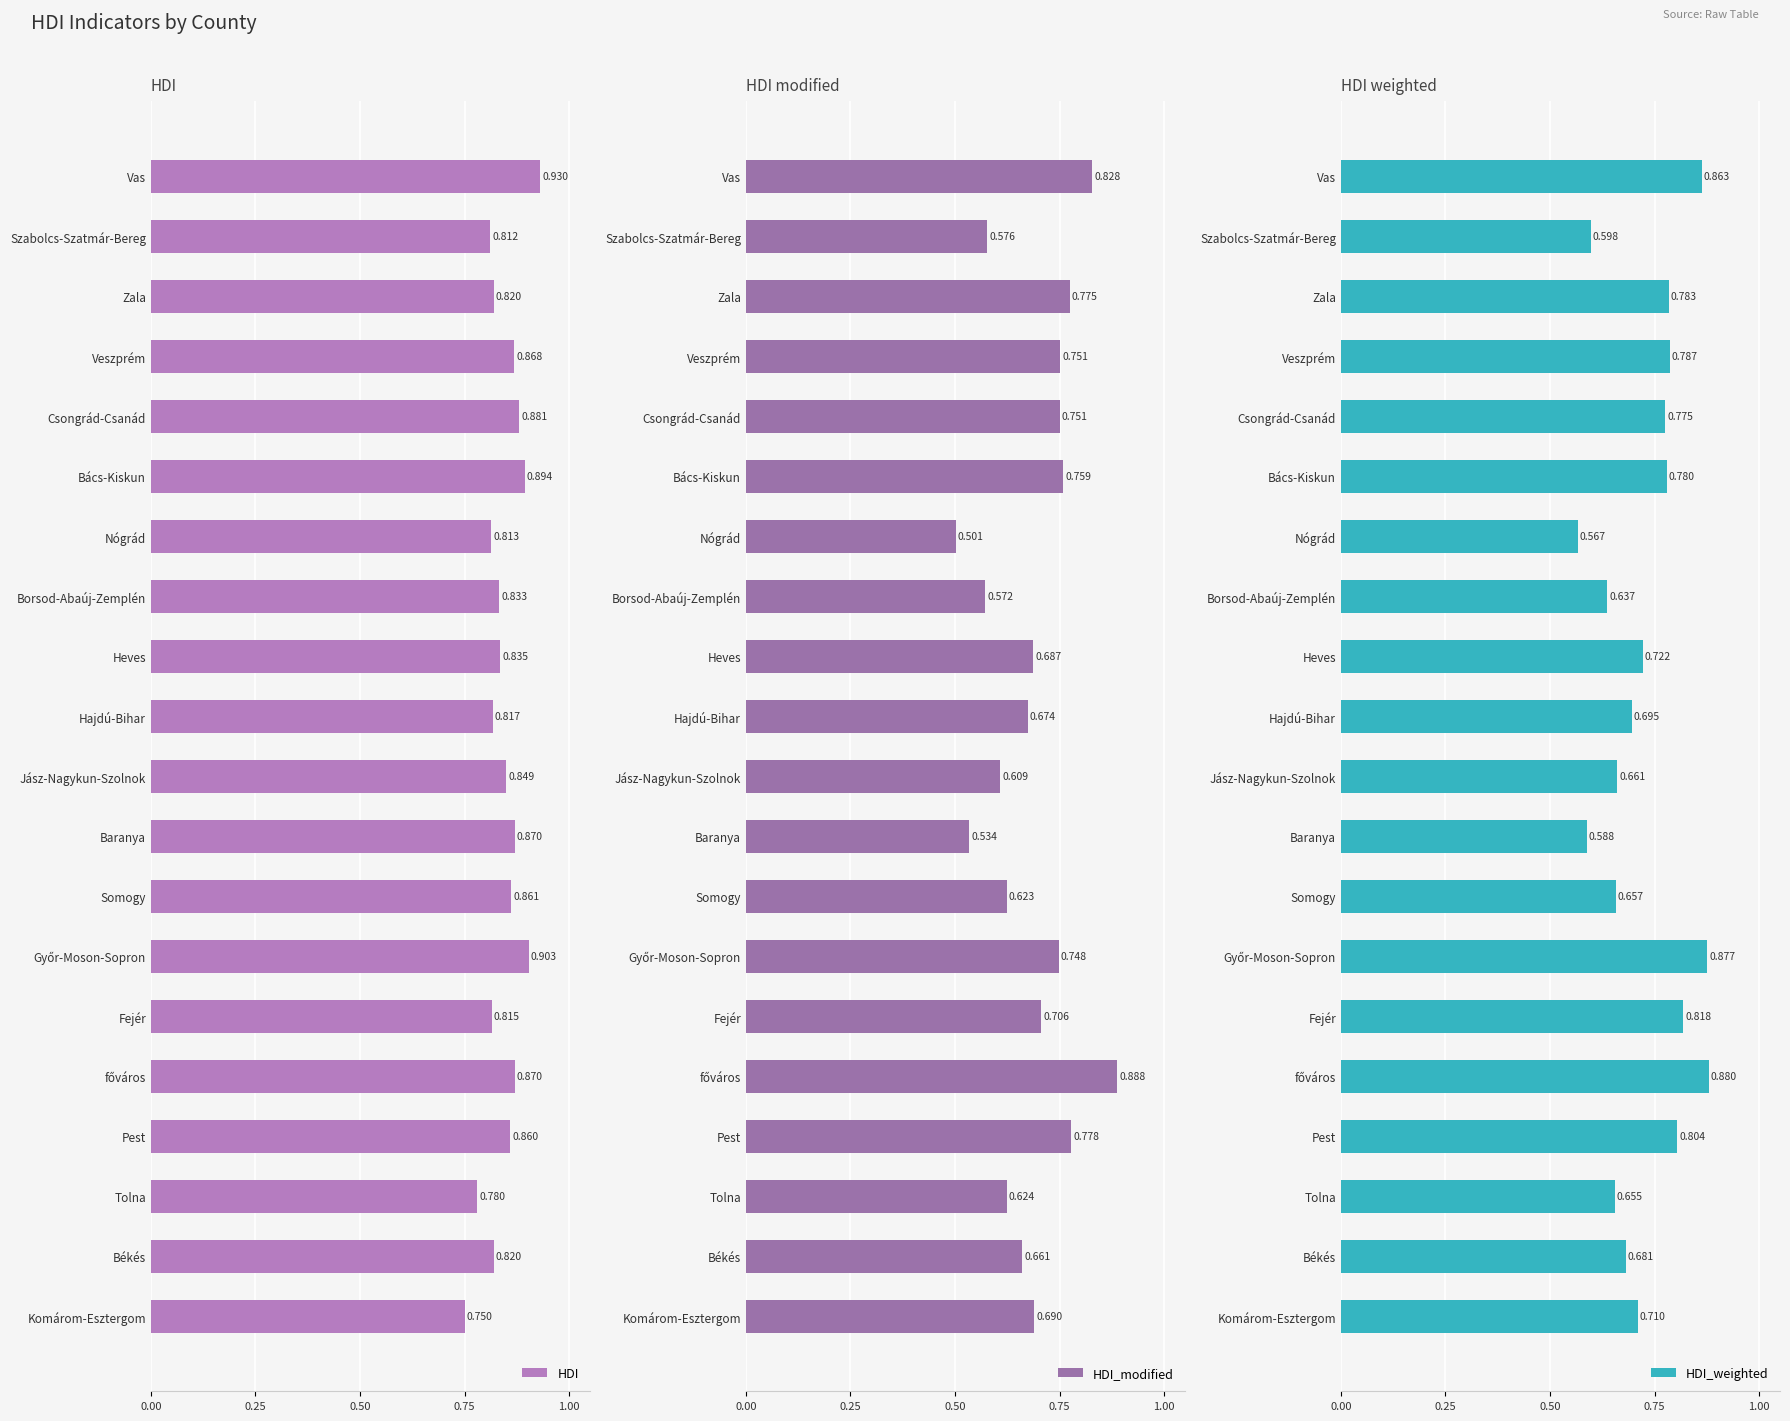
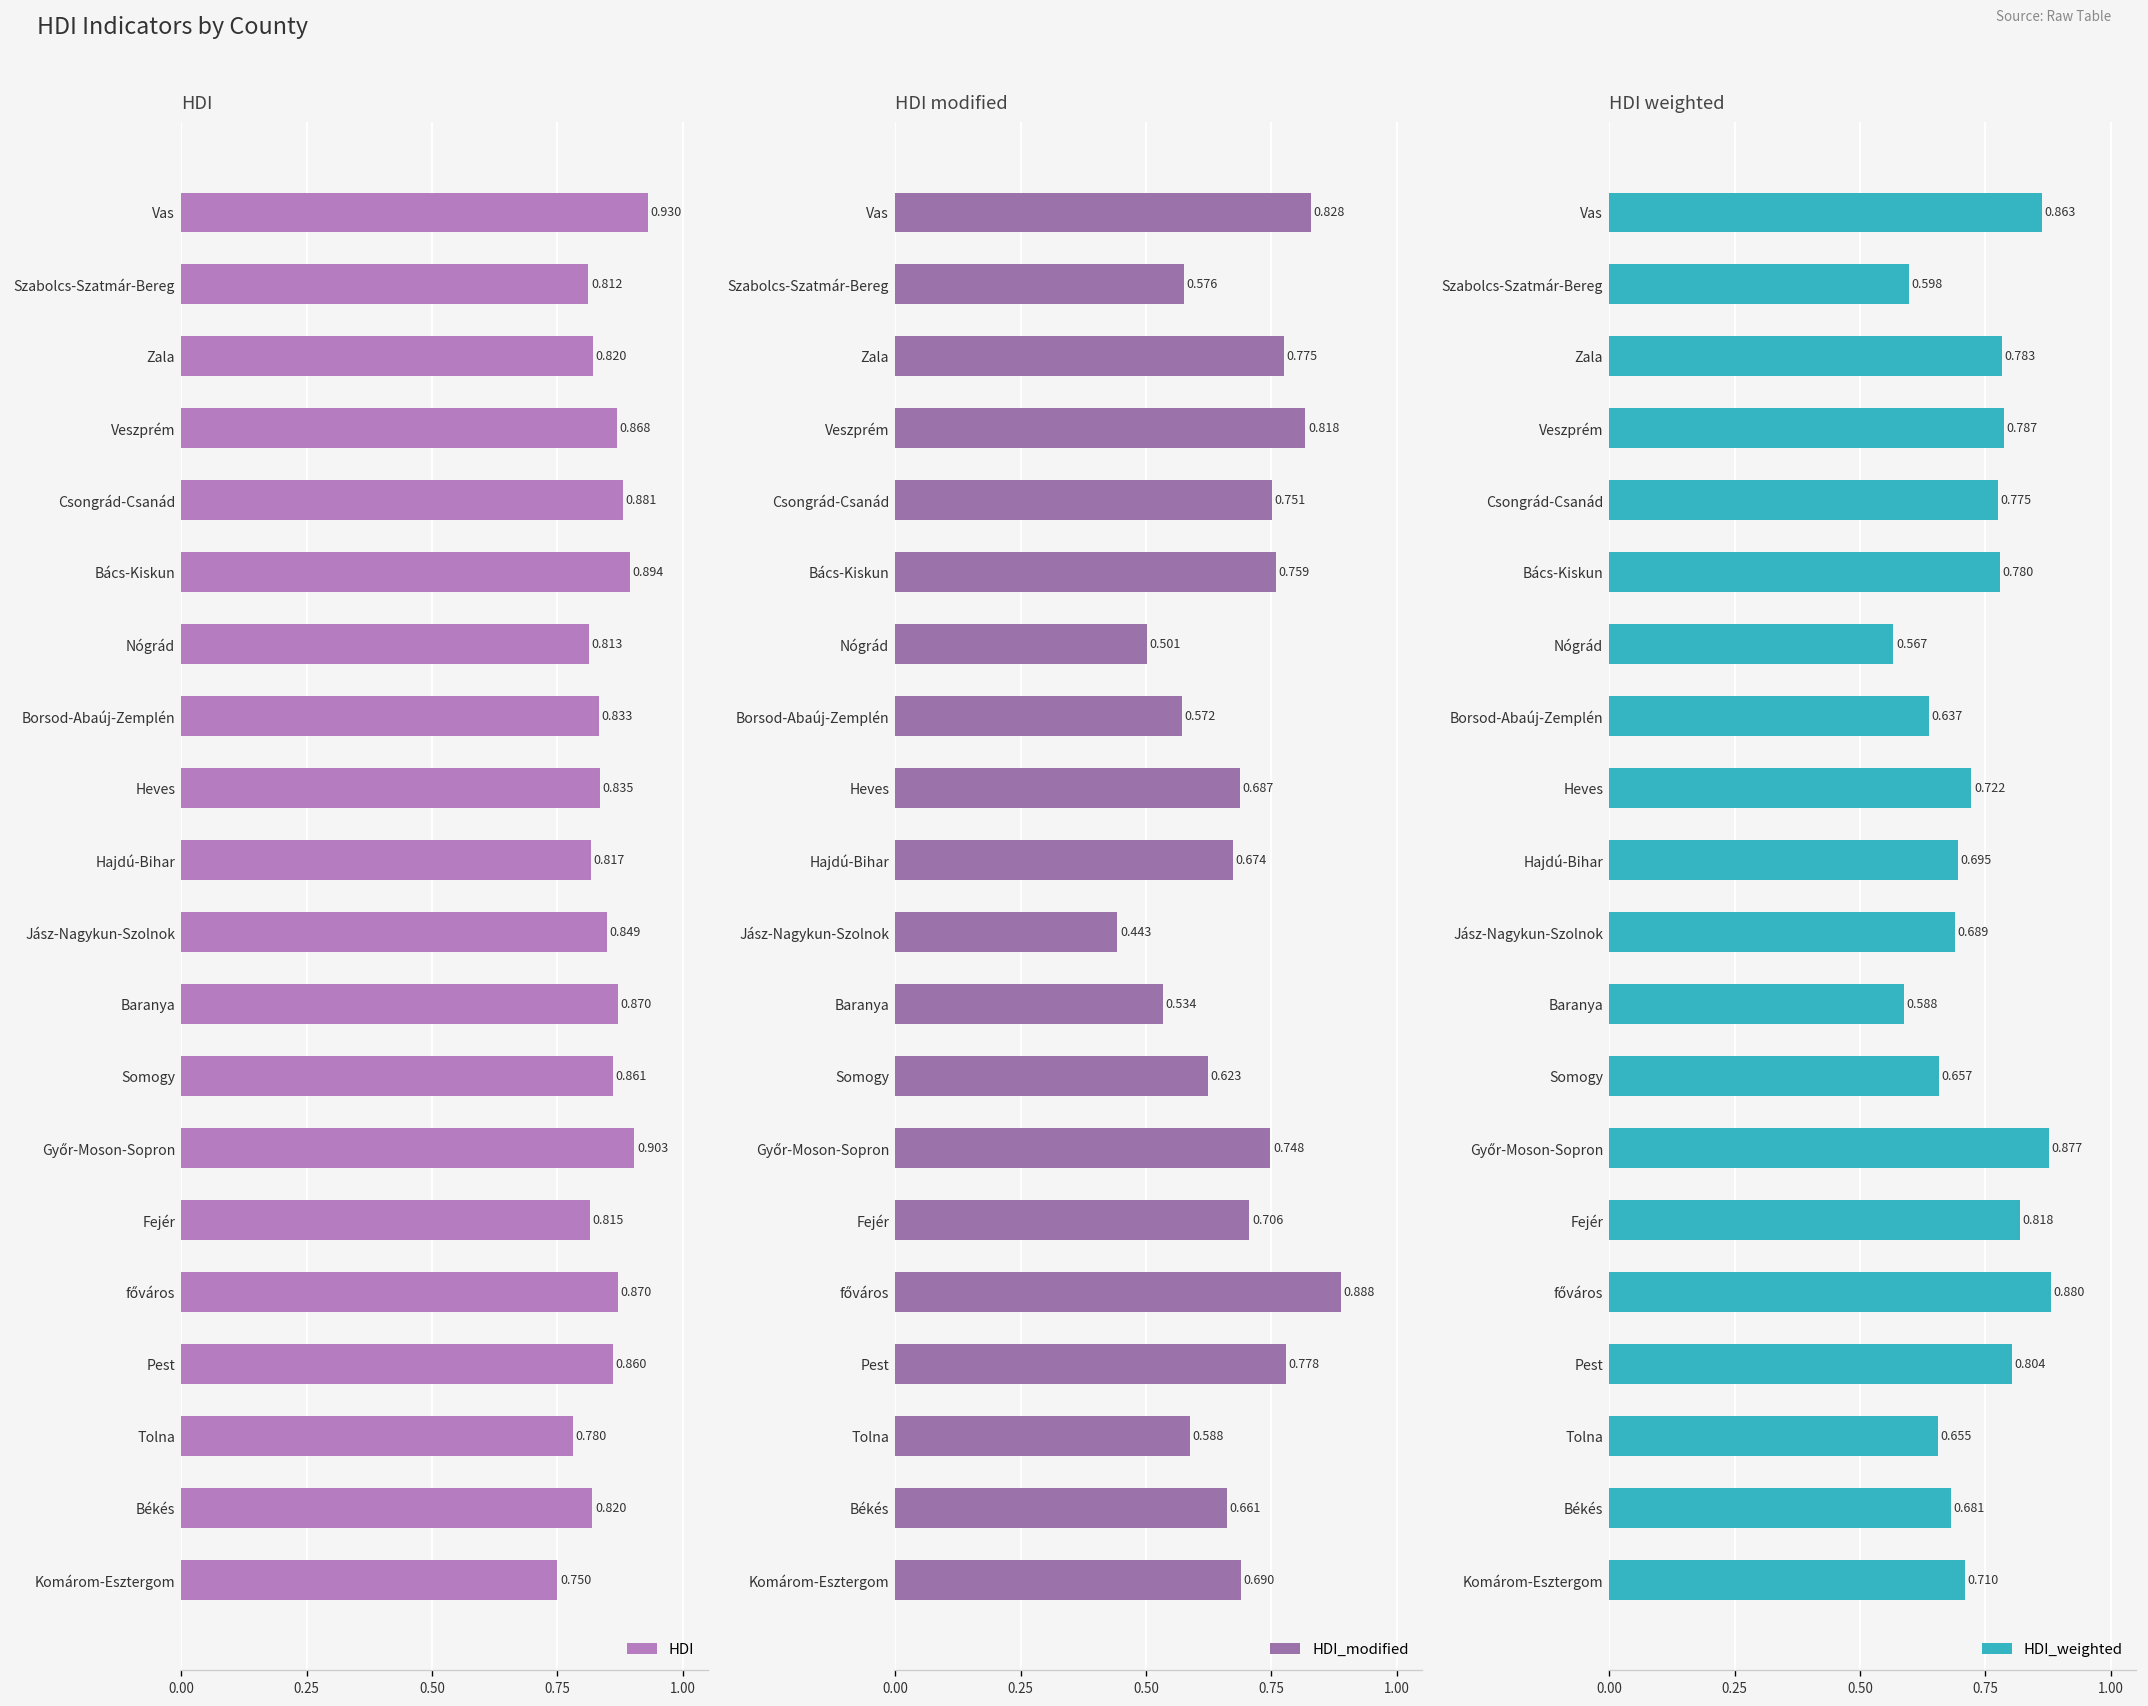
HDI modified, Veszprém: 0.751 -> 0.818
HDI modified, Jász-Nagykun-Szolnok: 0.609 -> 0.443
HDI modified, Tolna: 0.624 -> 0.588
HDI weighted, Jász-Nagykun-Szolnok: 0.661 -> 0.689
